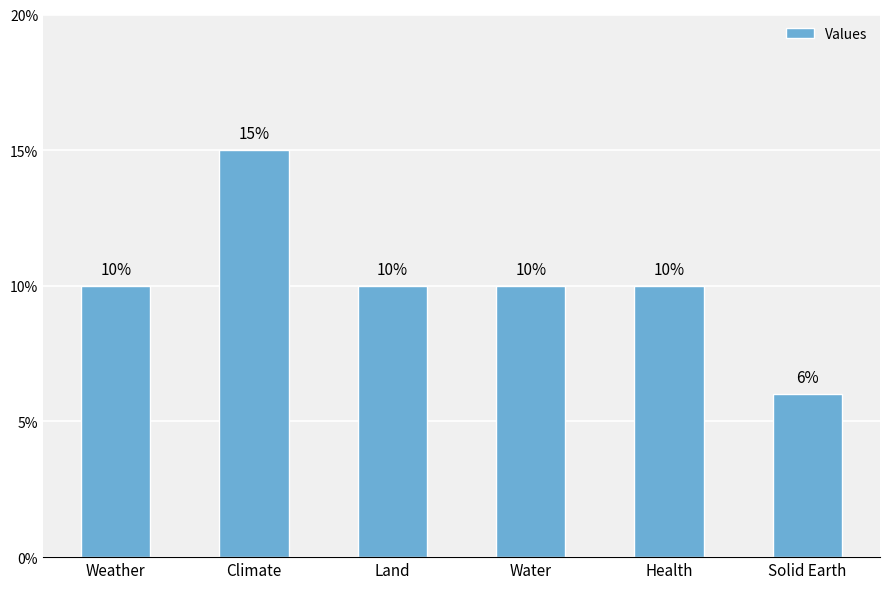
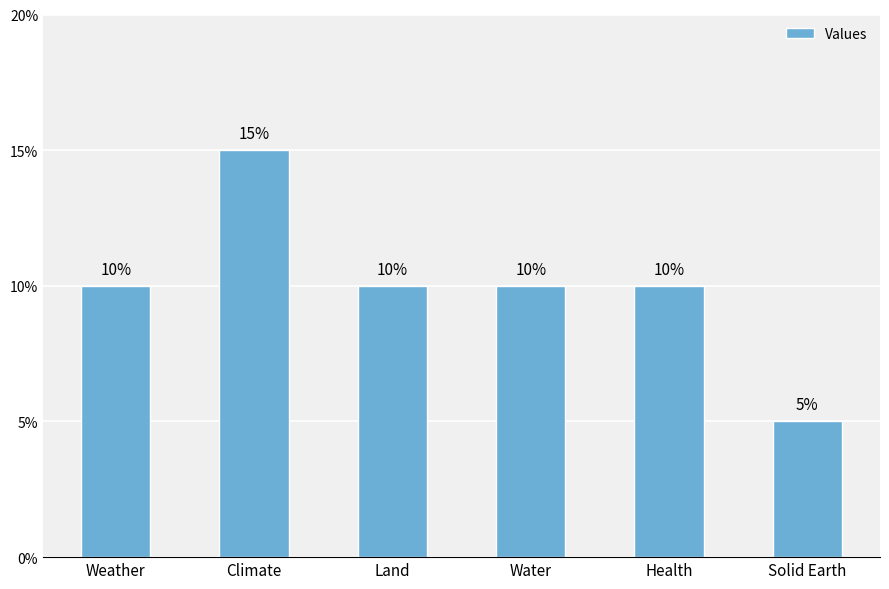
Solid Earth: 6% -> 5%
